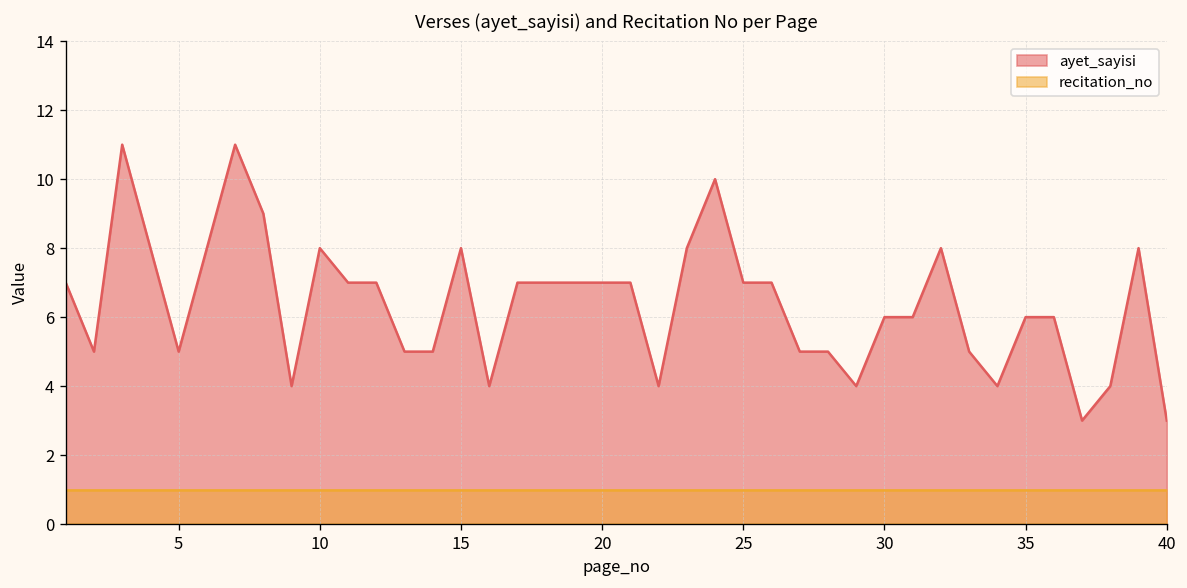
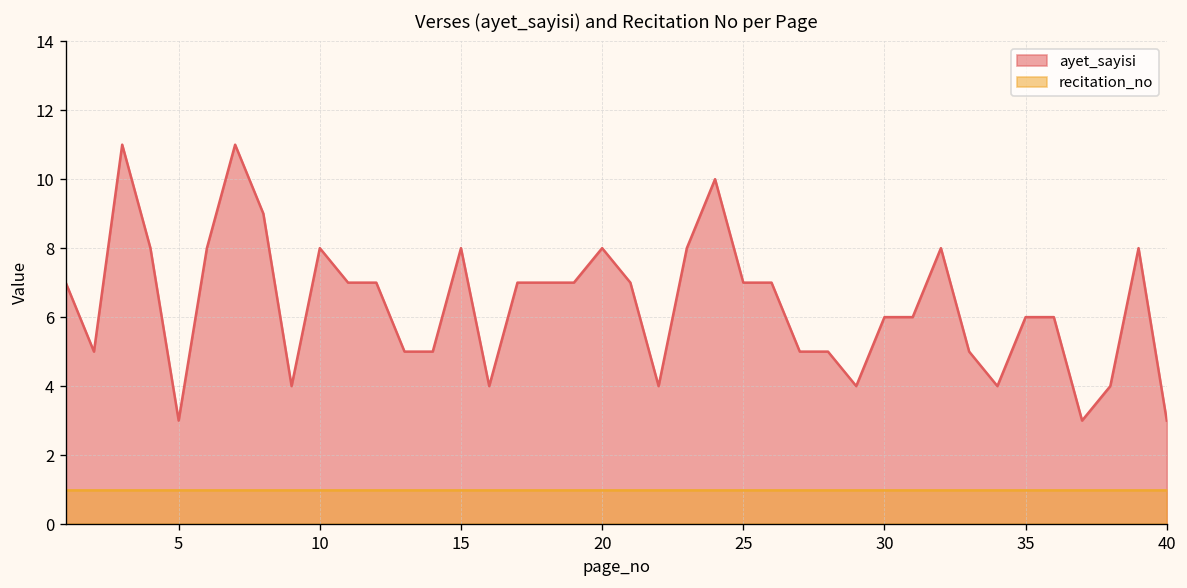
ayet_sayisi, 5: 5 -> 3
ayet_sayisi, 20: 7 -> 8
